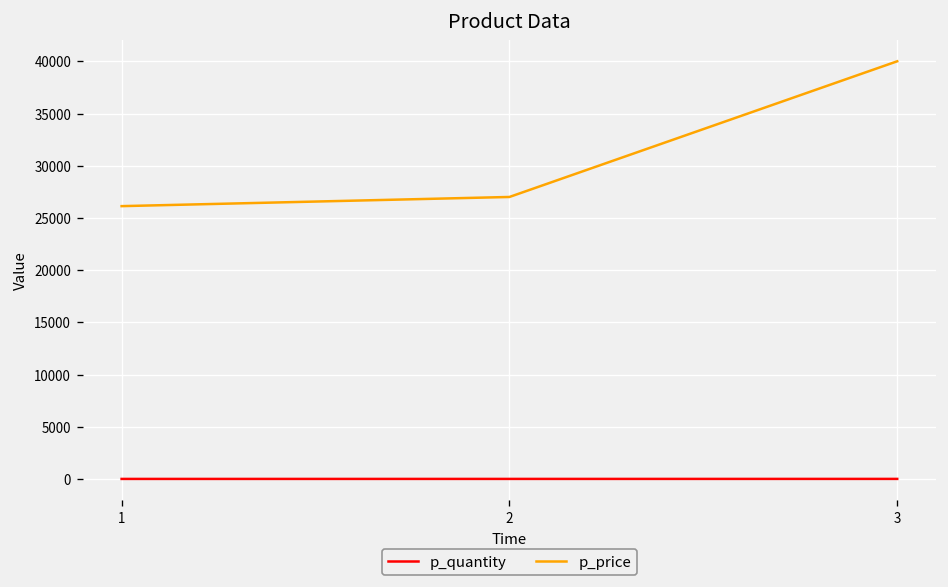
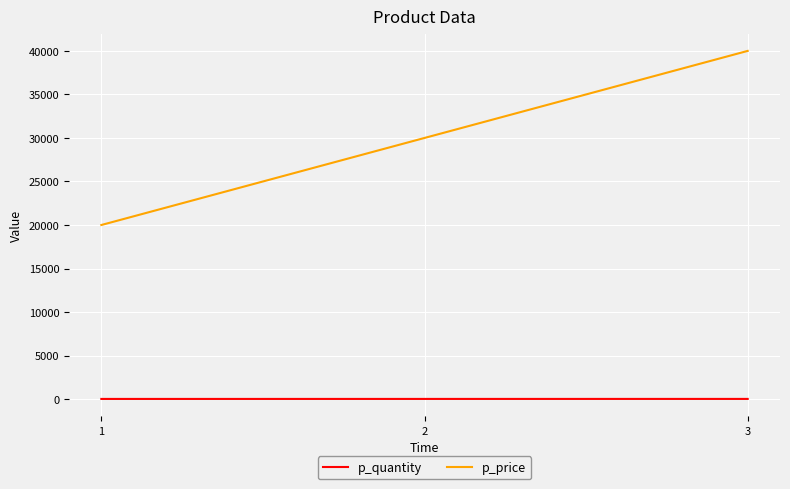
p_price, 1: 26000 -> 20000
p_price, 2: 27000 -> 30000
